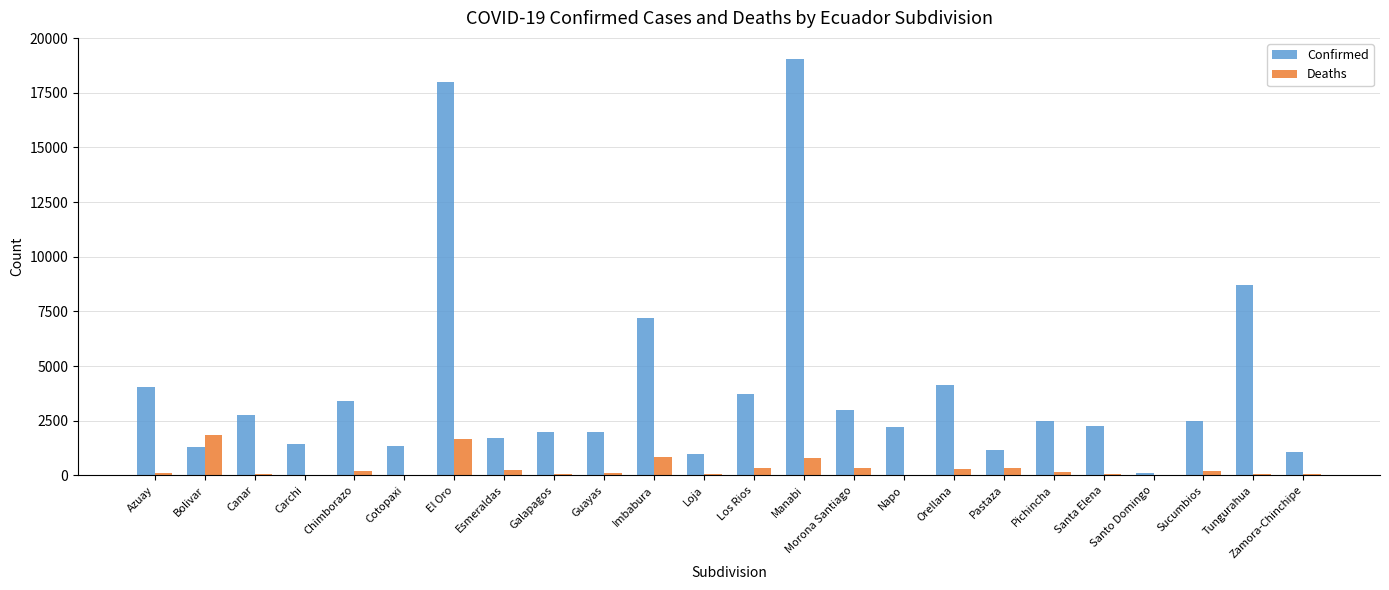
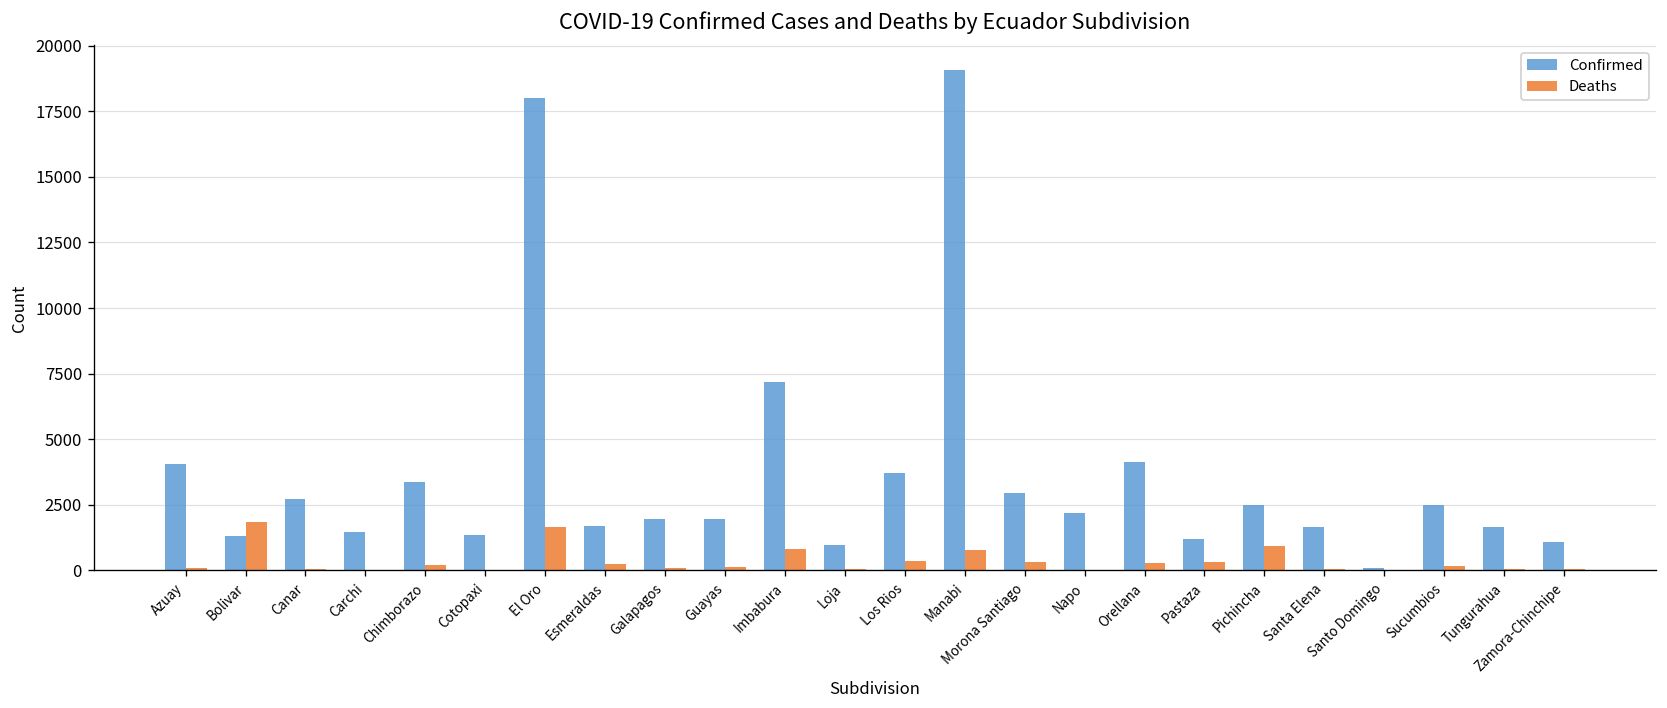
Deaths, Pichincha: 200 -> 900
Confirmed, Santa Elena: 2300 -> 1700
Confirmed, Tungurahua: 8700 -> 1600
